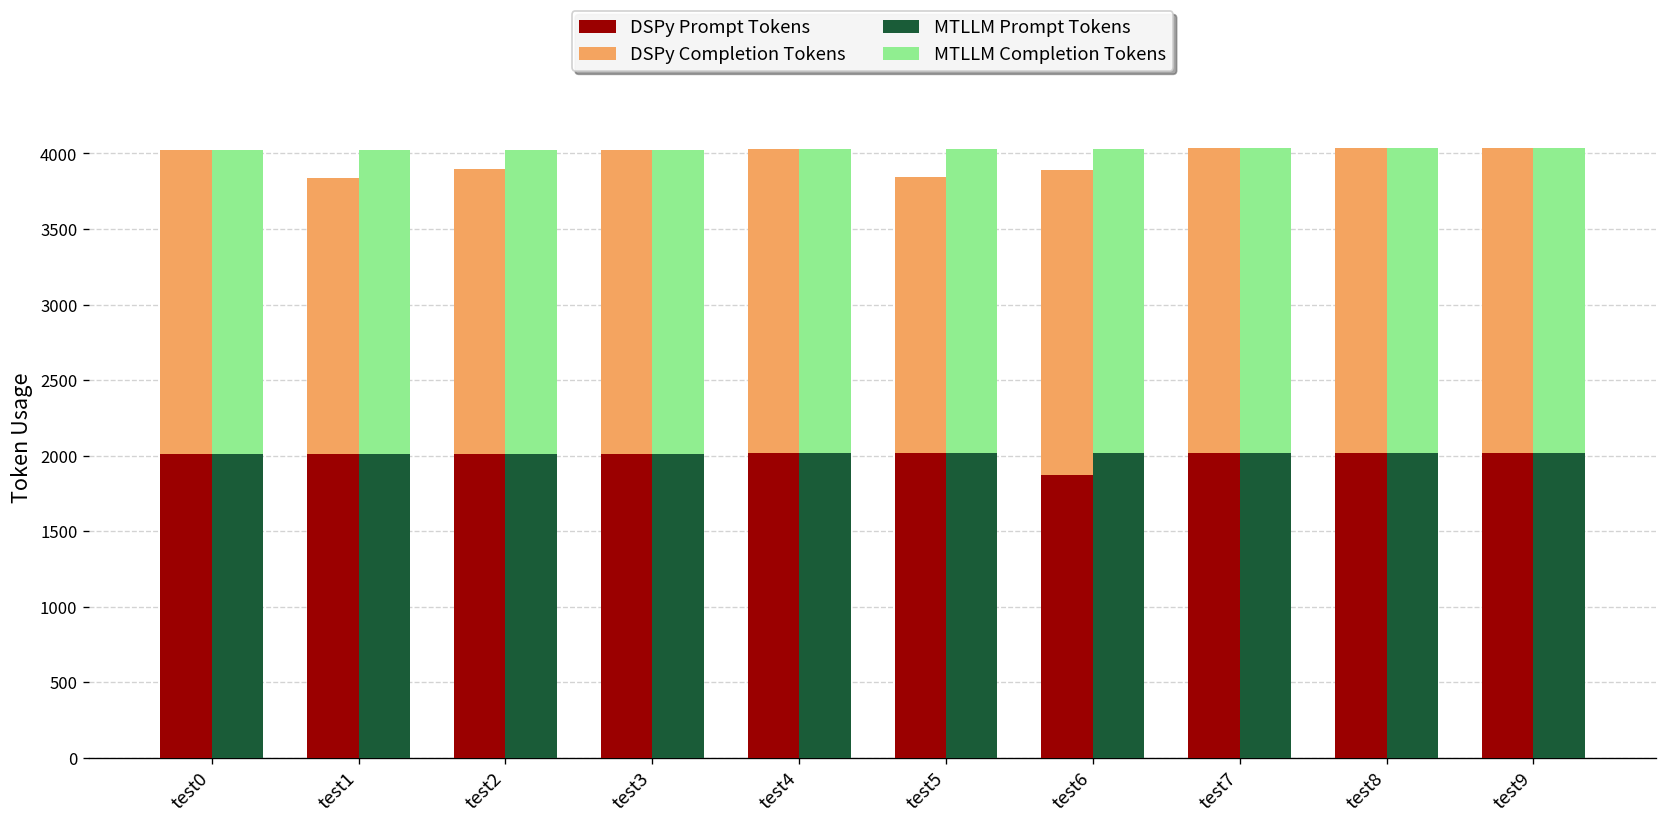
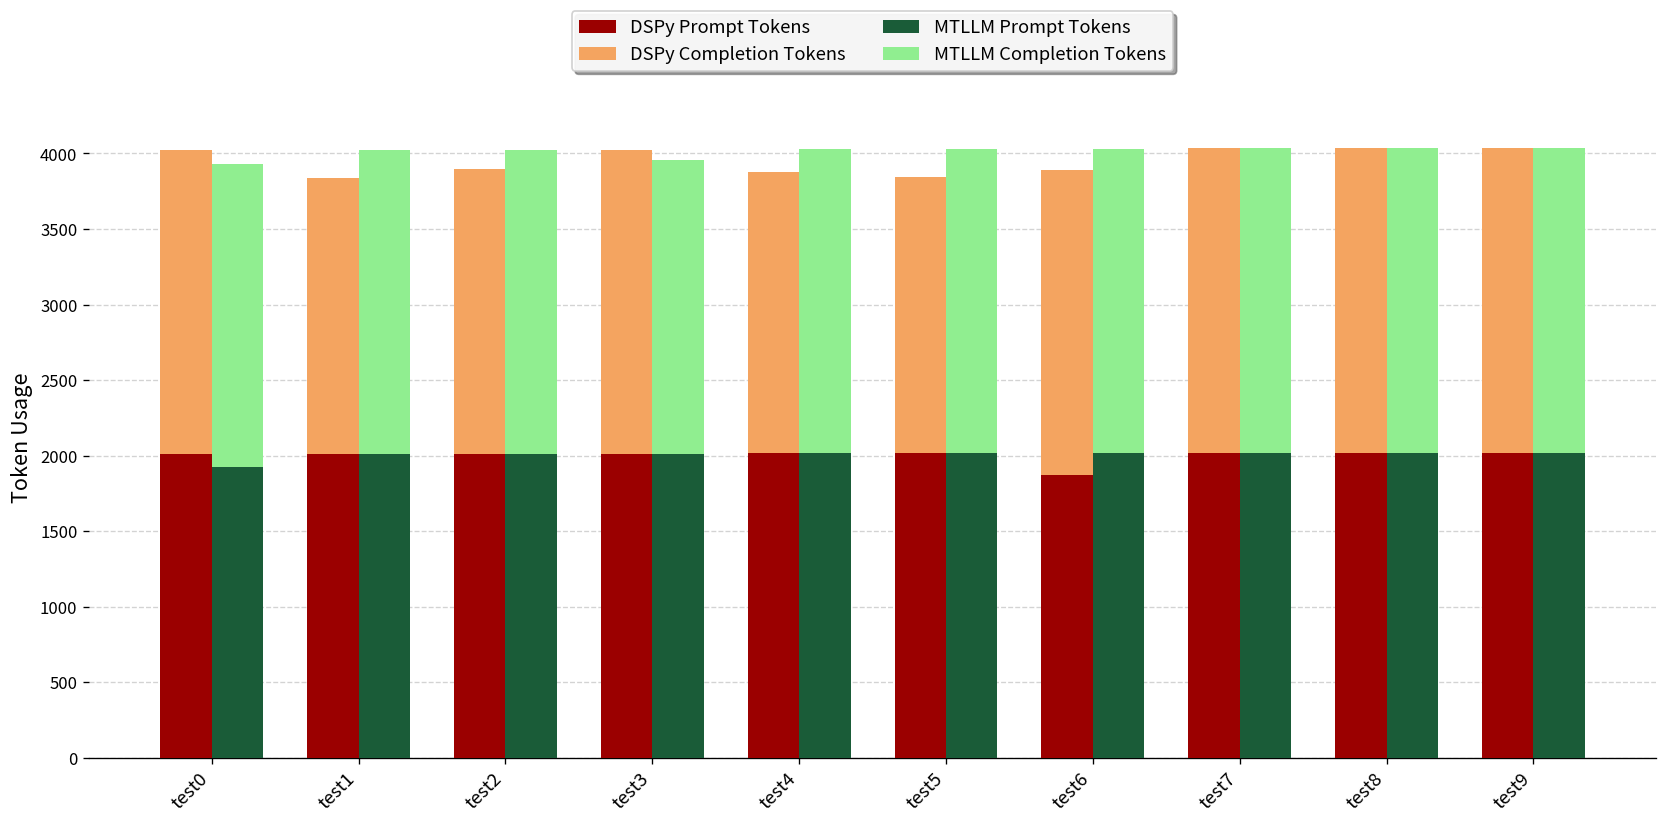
MTLLM Prompt Tokens, test0: 2010 -> 1920
MTLLM Completion Tokens, test3: 2010 -> 1940
DSPy Completion Tokens, test4: 2010 -> 1870
